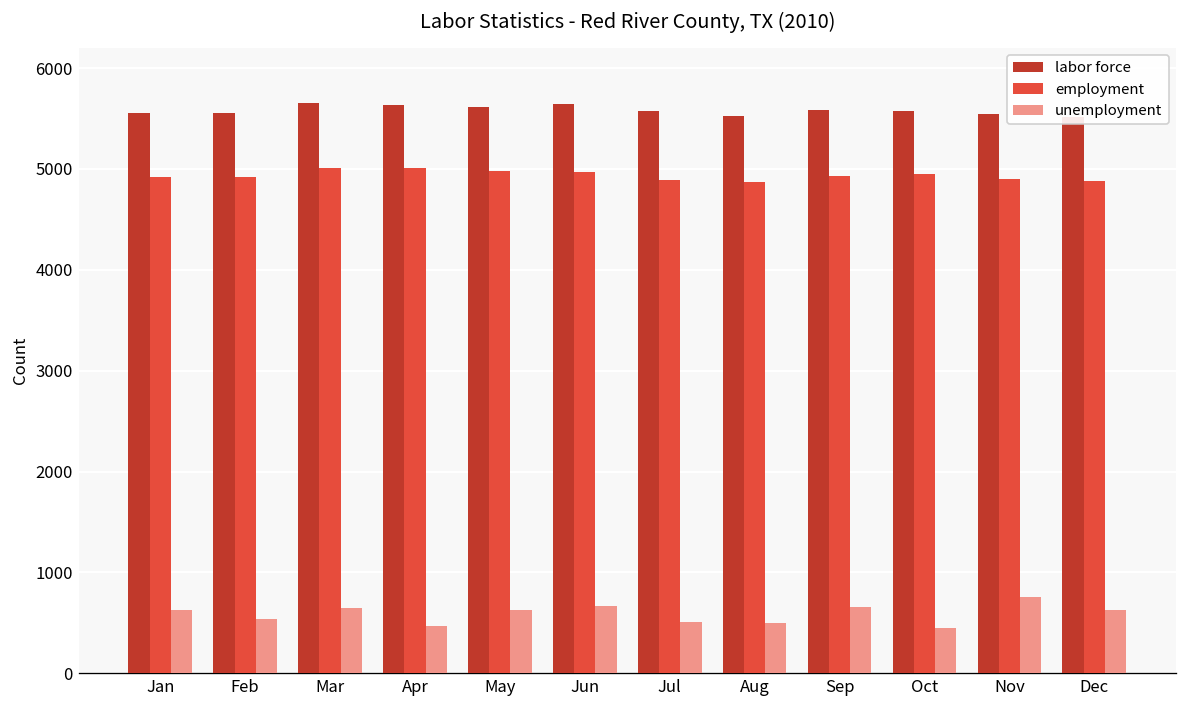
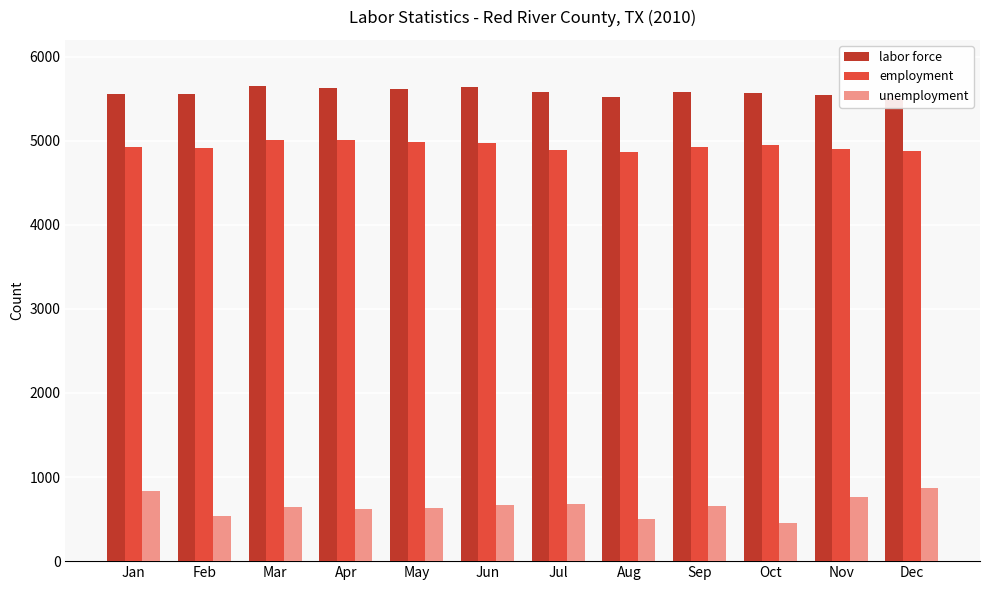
unemployment, Jan: 600 -> 800
unemployment, Apr: 500 -> 600
unemployment, Jul: 500 -> 700
unemployment, Dec: 600 -> 900
